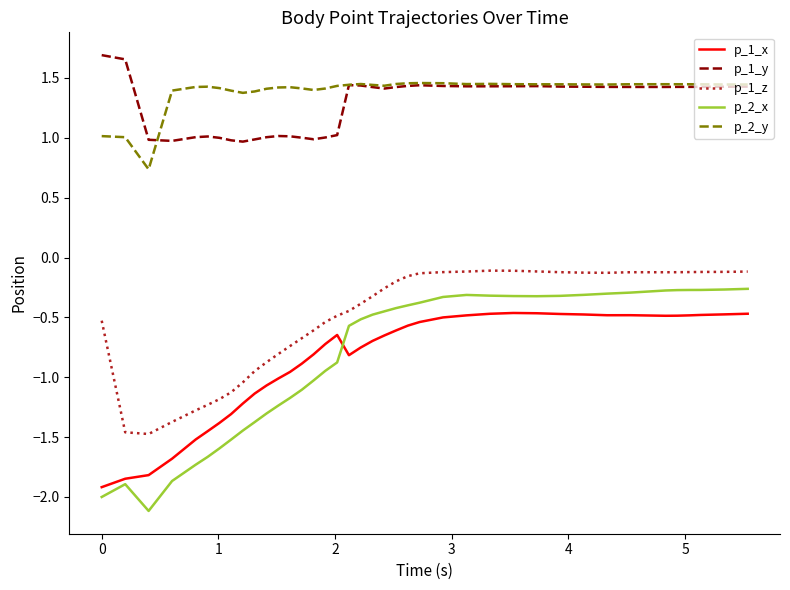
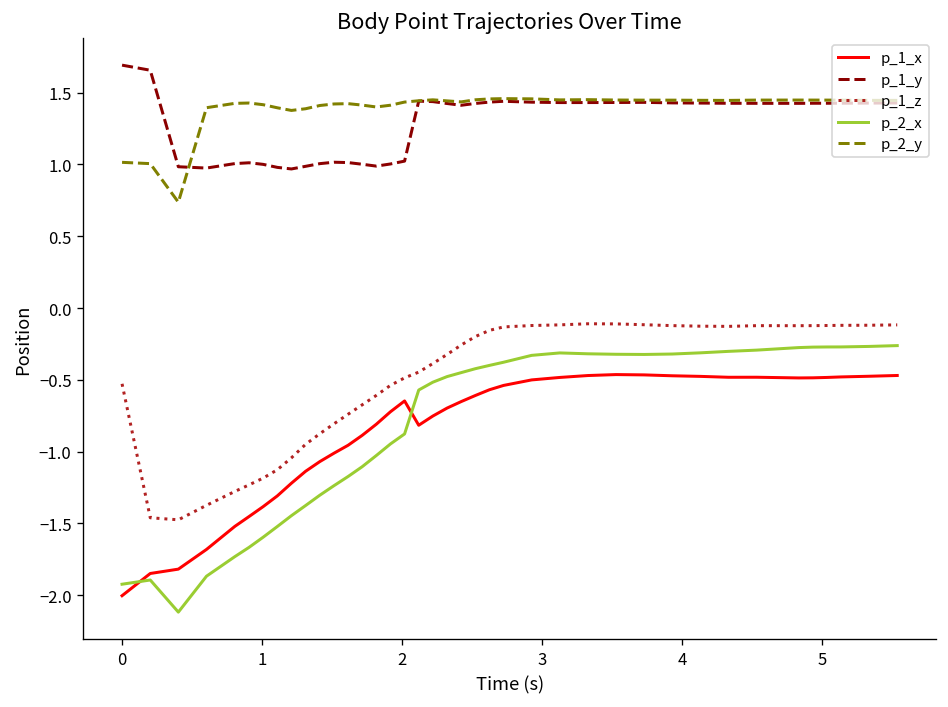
p_1_x, 0: -1.92 -> -2.00
p_2_x, 0: -2.00 -> -1.92
